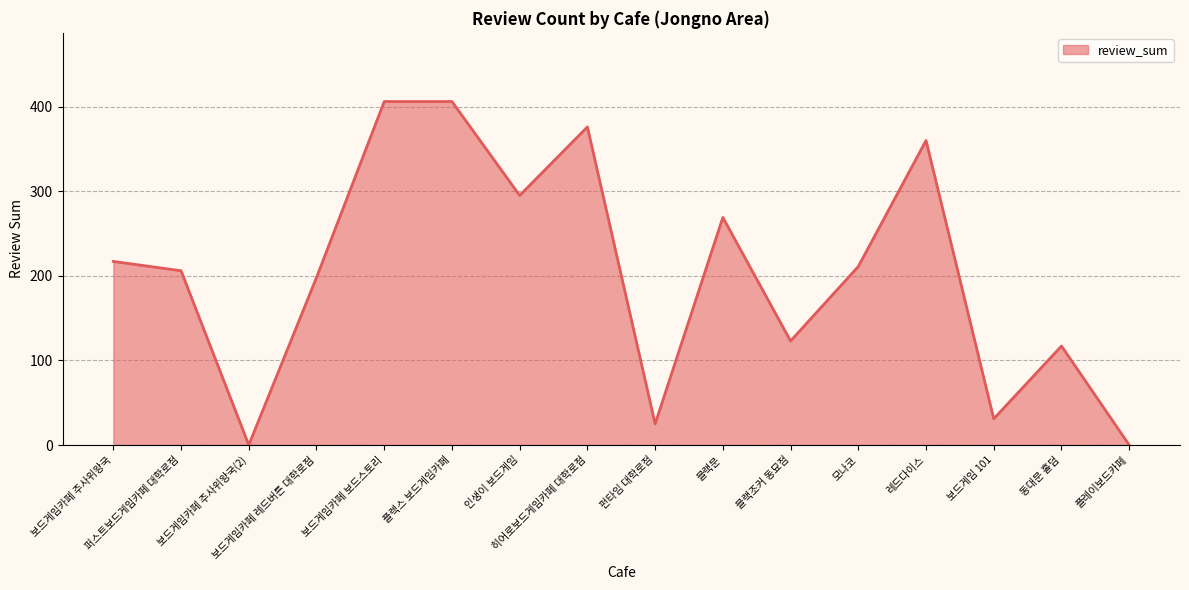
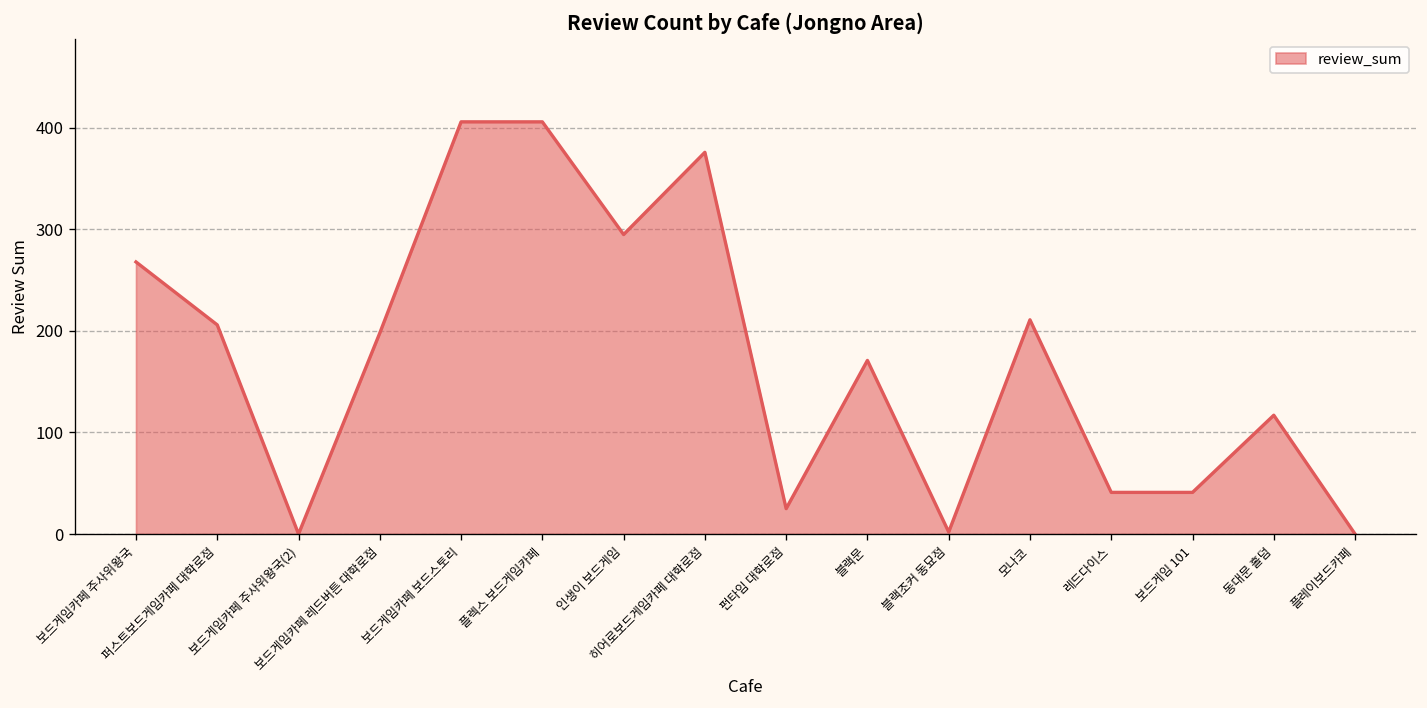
보드게임카페 주사위왕국: 220 -> 270
블랙문: 270 -> 170
블랙조커 동묘점: 120 -> 0
레드다이스: 360 -> 40
보드게임 101: 30 -> 40
